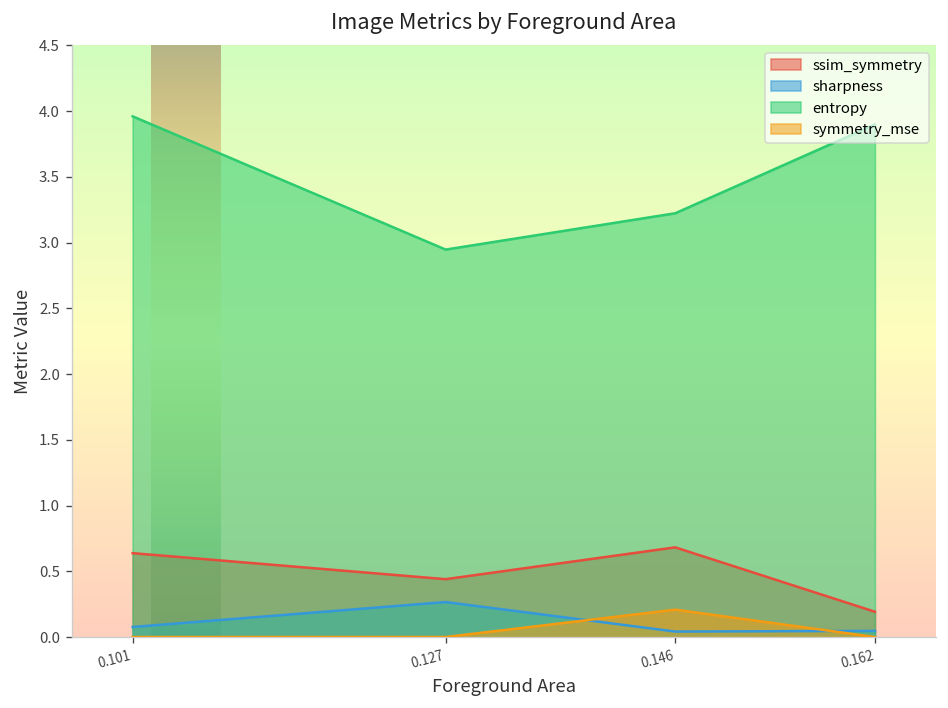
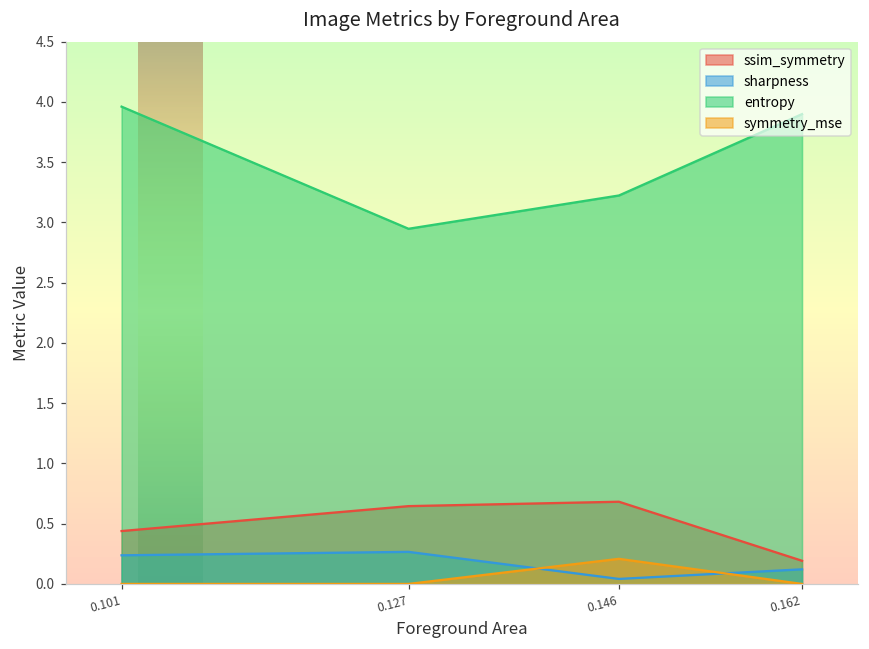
ssim_symmetry, 0.101: 0.64 -> 0.44
sharpness, 0.101: 0.08 -> 0.24
ssim_symmetry, 0.127: 0.44 -> 0.65
sharpness, 0.162: 0.05 -> 0.12
